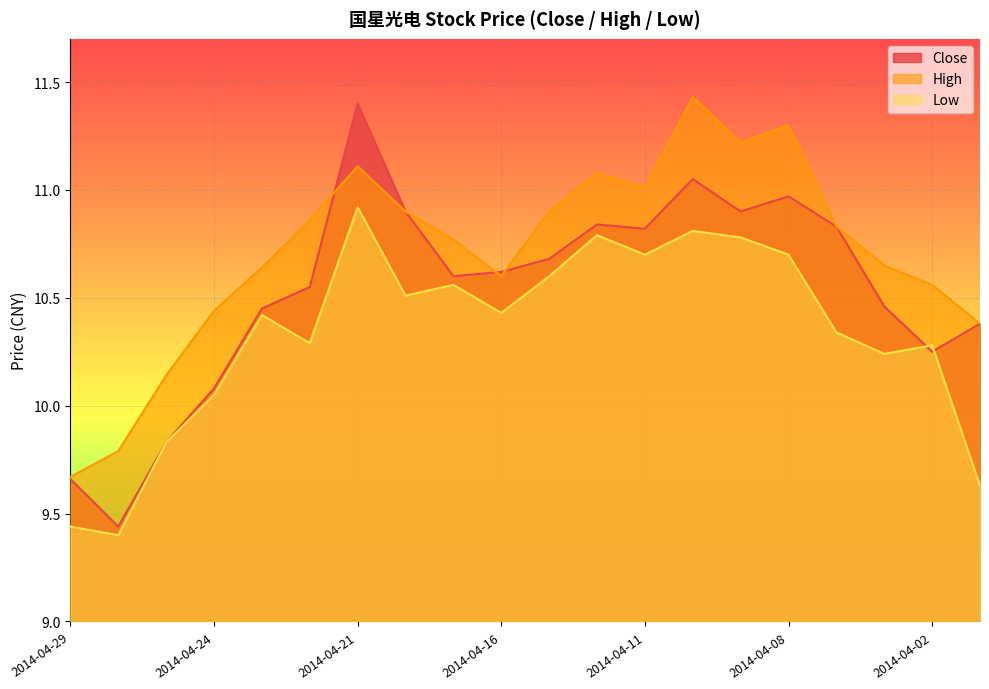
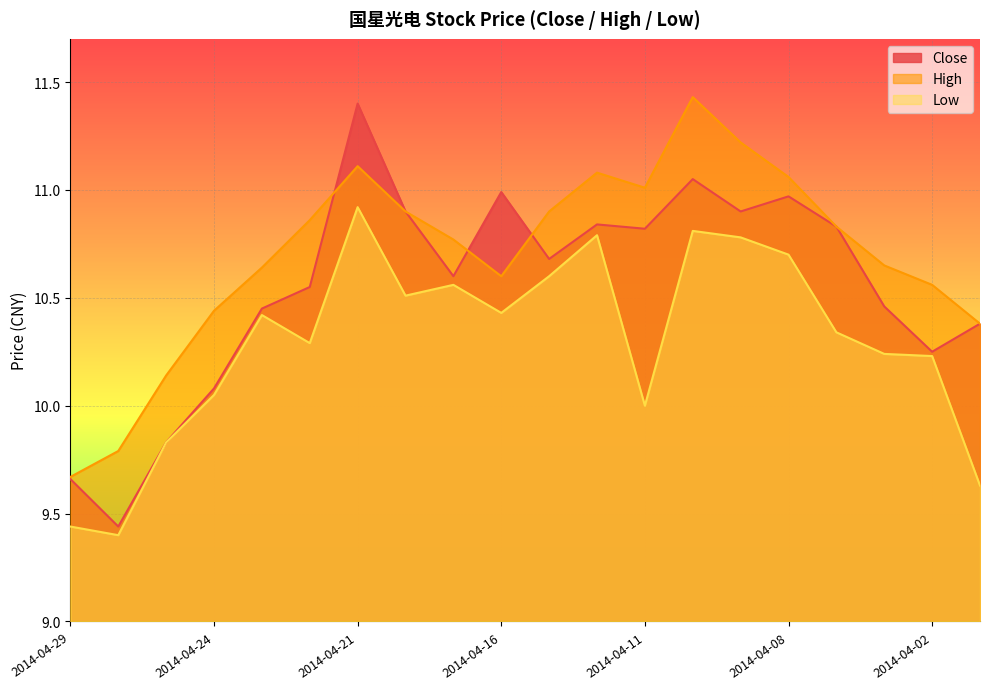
Close, 2014-04-16: 10.62 -> 10.99
Low, 2014-04-11: 10.7 -> 10.0
High, 2014-04-08: 11.30 -> 11.06
Low, 2014-04-02: 10.28 -> 10.23
